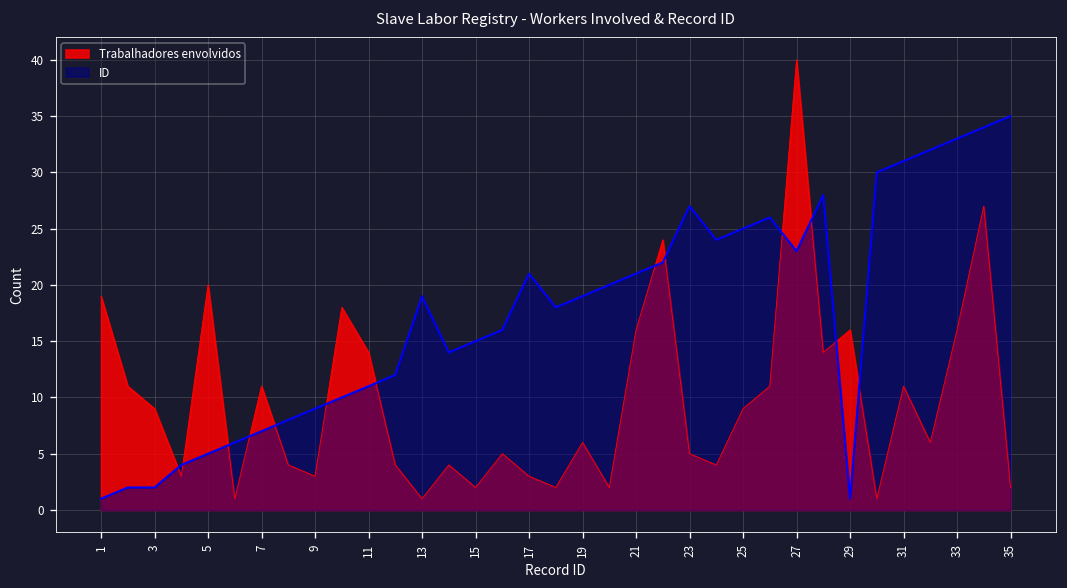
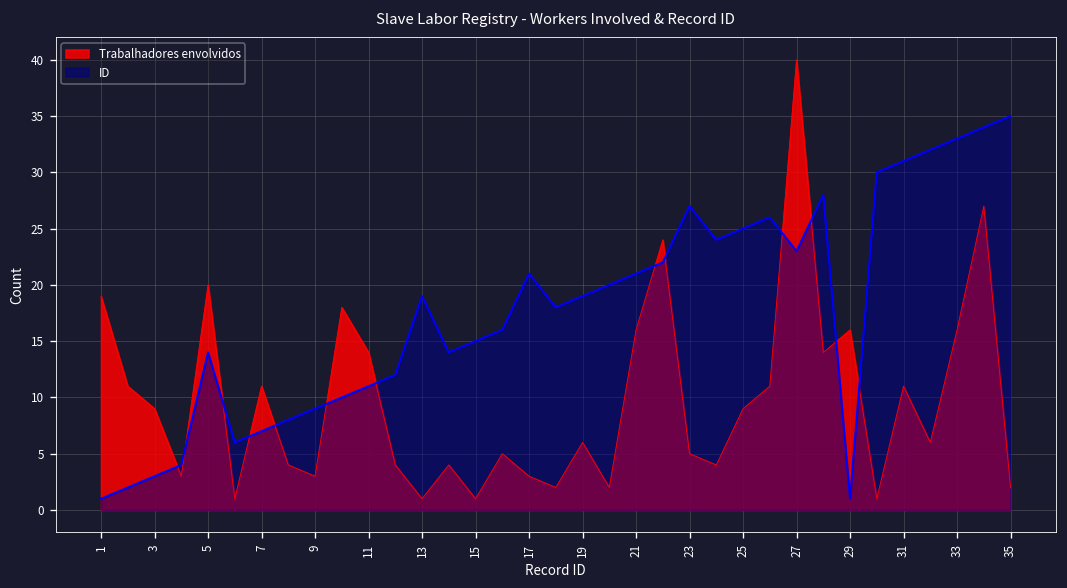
ID, 3: 2 -> 3
ID, 5: 5 -> 14
Trabalhadores envolvidos, 15: 2 -> 1
